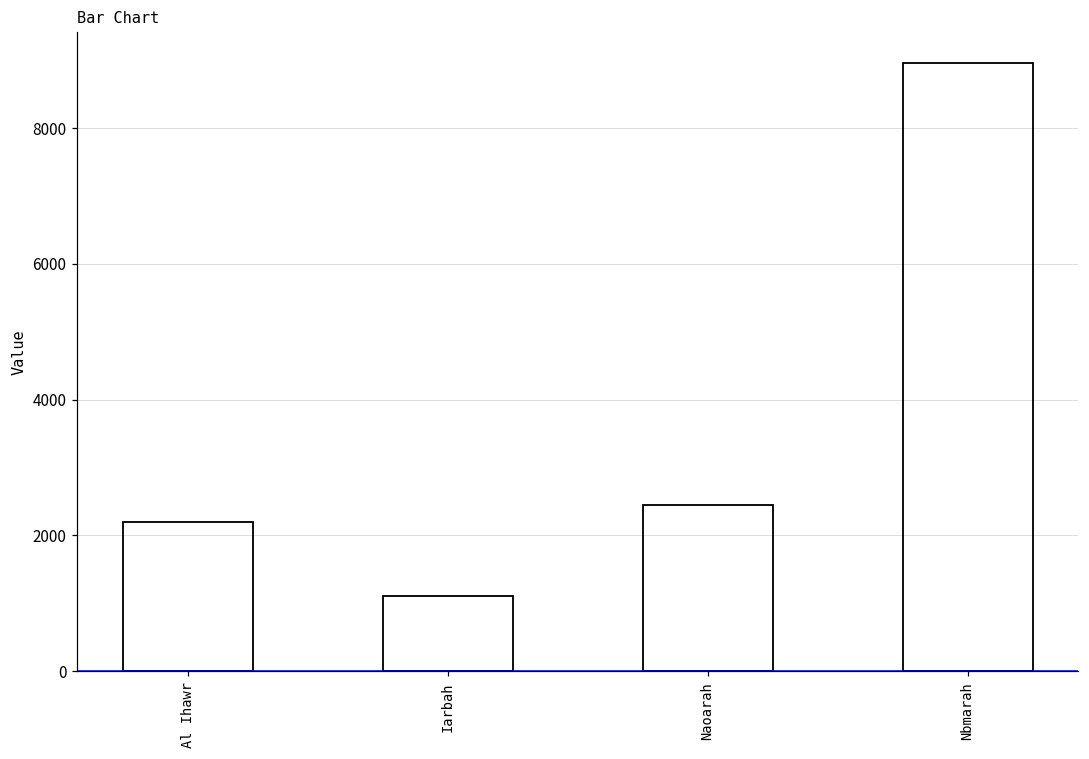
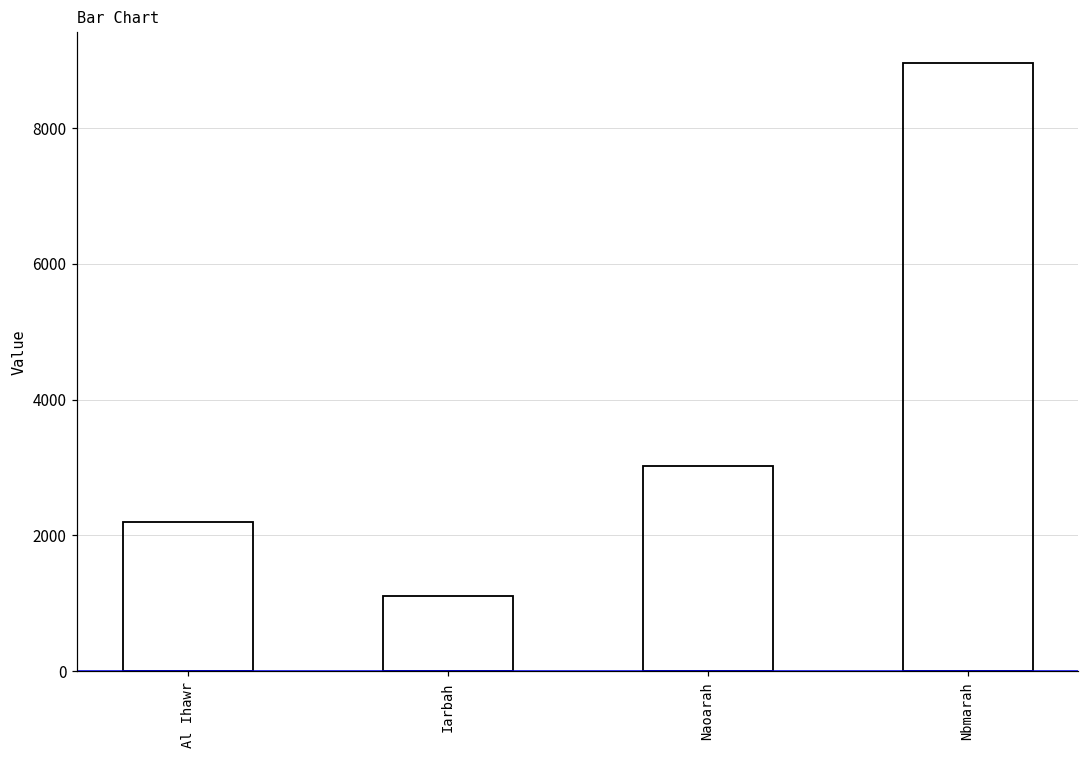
Naoarah: 2500 -> 3000
